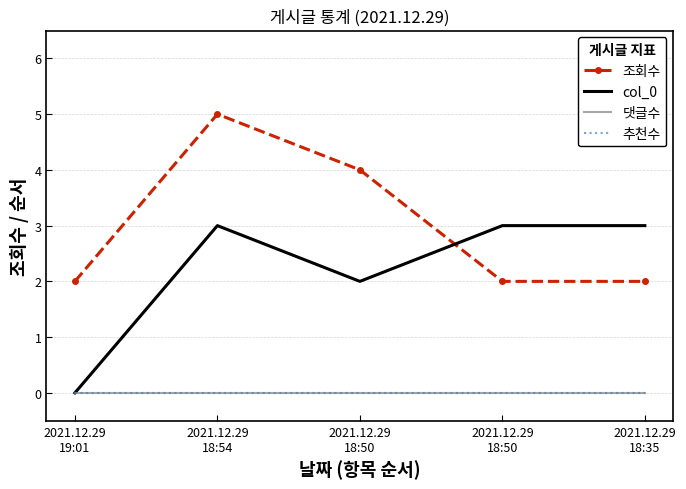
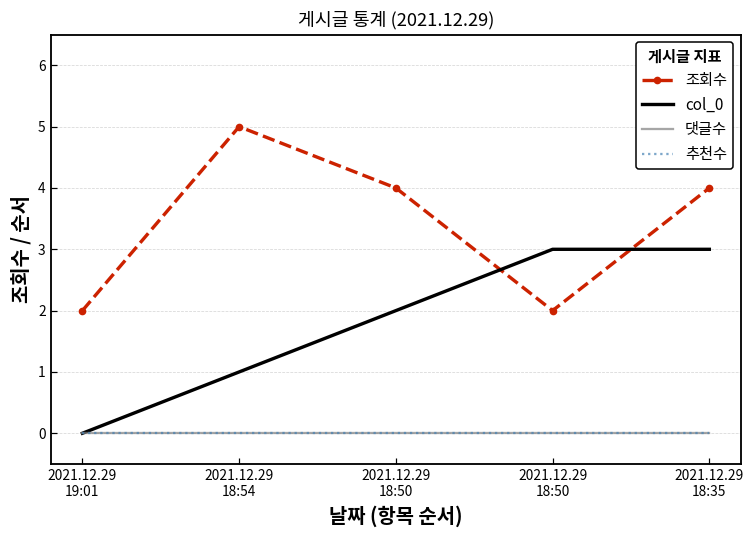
col_0, 2021.12.29 18:54: 3 -> 1
조회수, 2021.12.29 18:35: 2 -> 4
